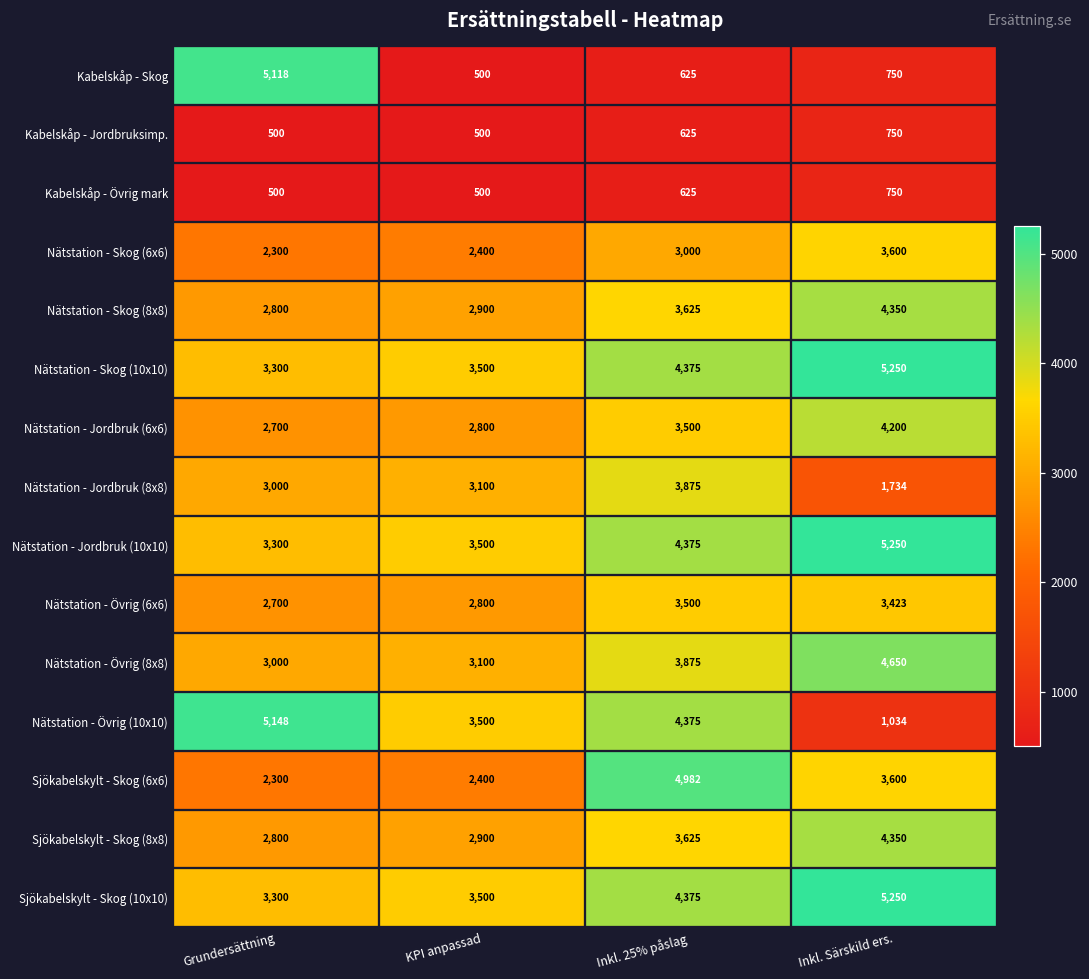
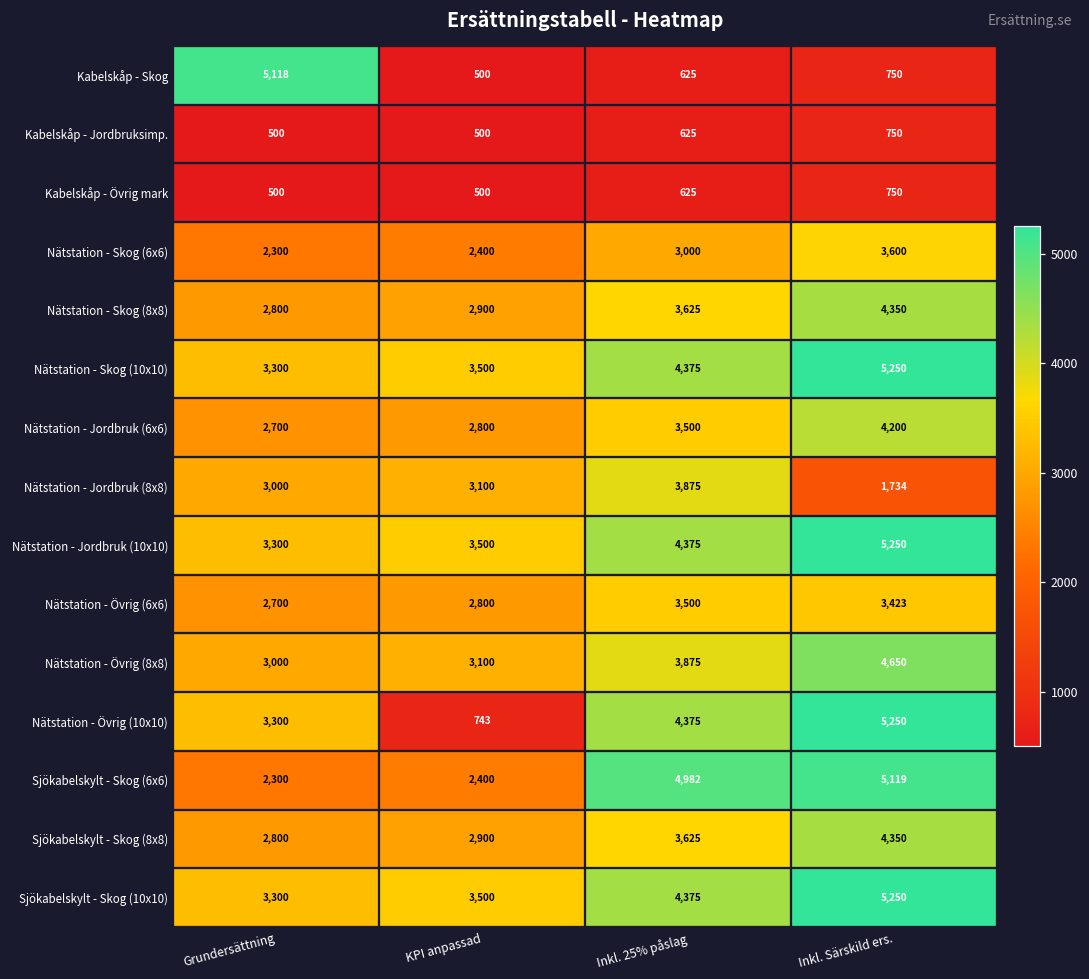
Nätstation - Övrig (10x10), Grundersättning: 5,148 -> 3,300
Nätstation - Övrig (10x10), KPI anpassad: 3,500 -> 743
Nätstation - Övrig (10x10), Inkl. Särskild ers.: 1,034 -> 5,250
Sjökabelskylt - Skog (6x6), Inkl. Särskild ers.: 3,600 -> 5,119
